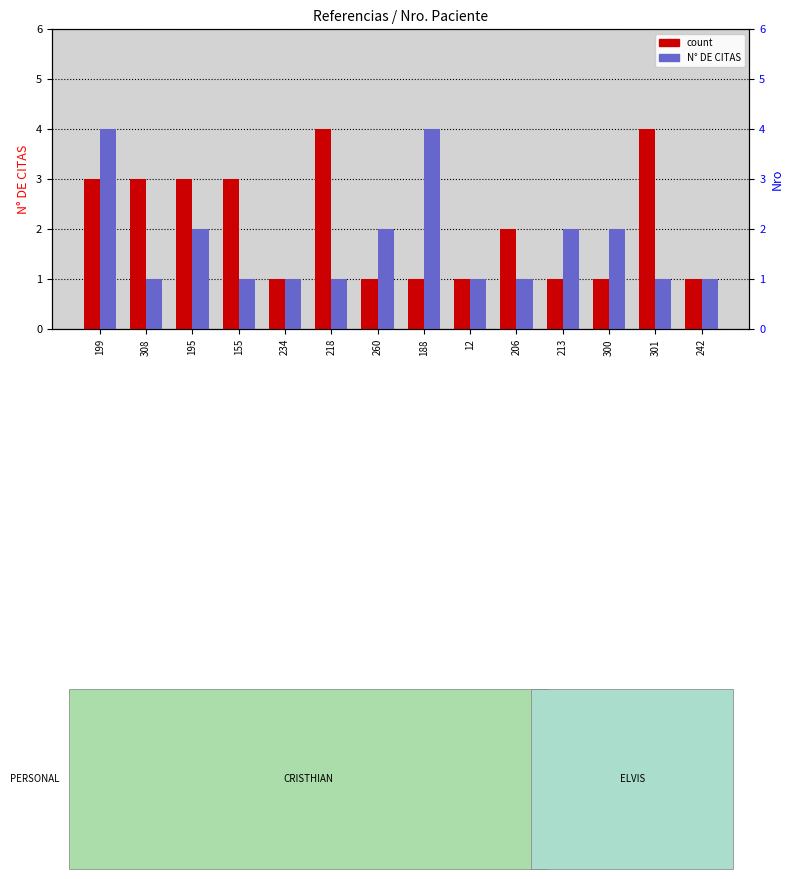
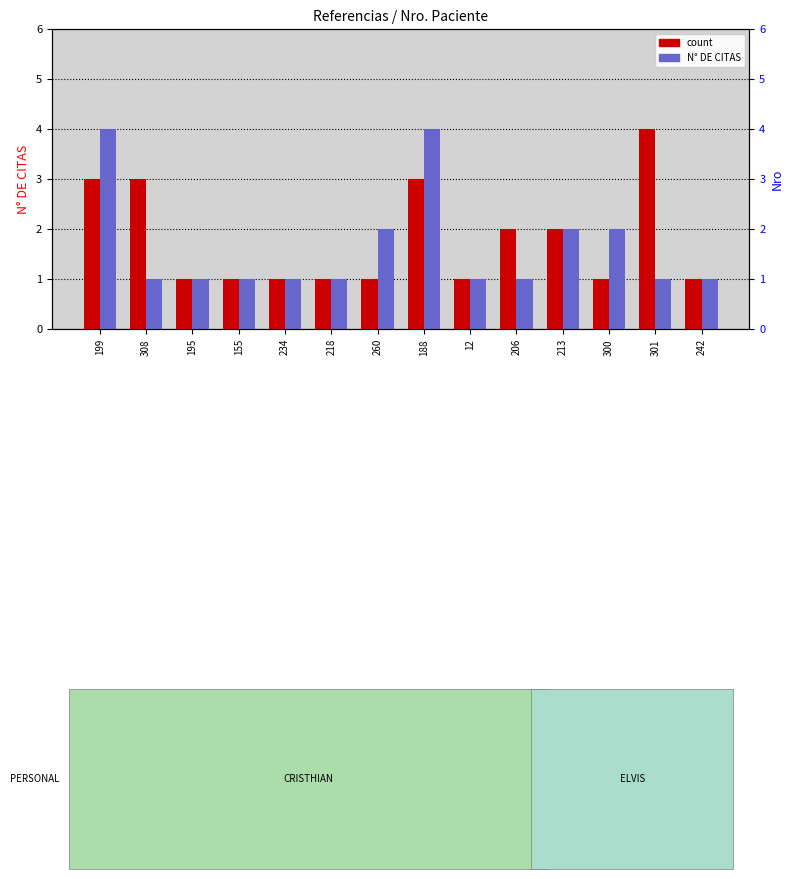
count, 195: 3 -> 1
N° DE CITAS, 195: 2 -> 1
count, 155: 3 -> 1
count, 218: 4 -> 1
count, 188: 1 -> 3
count, 213: 1 -> 2
